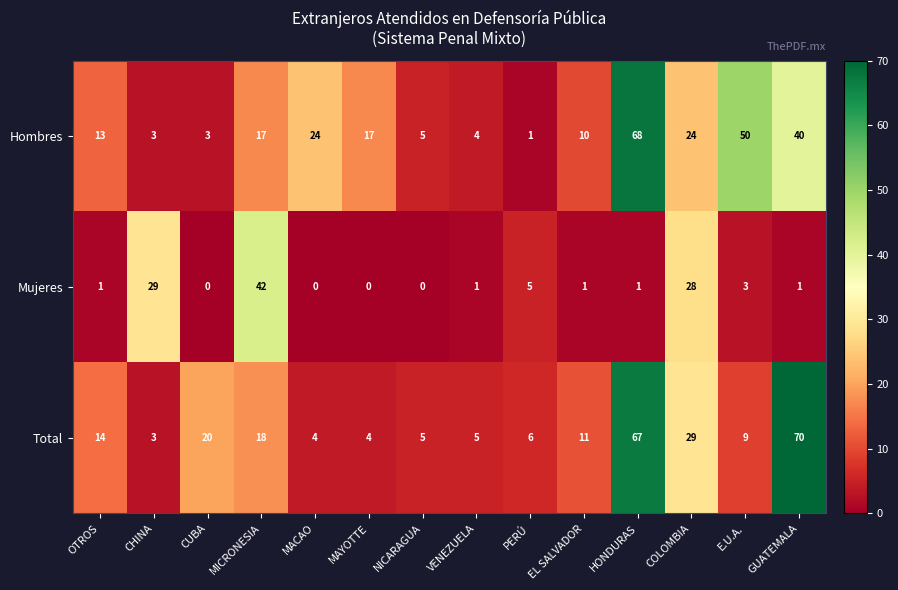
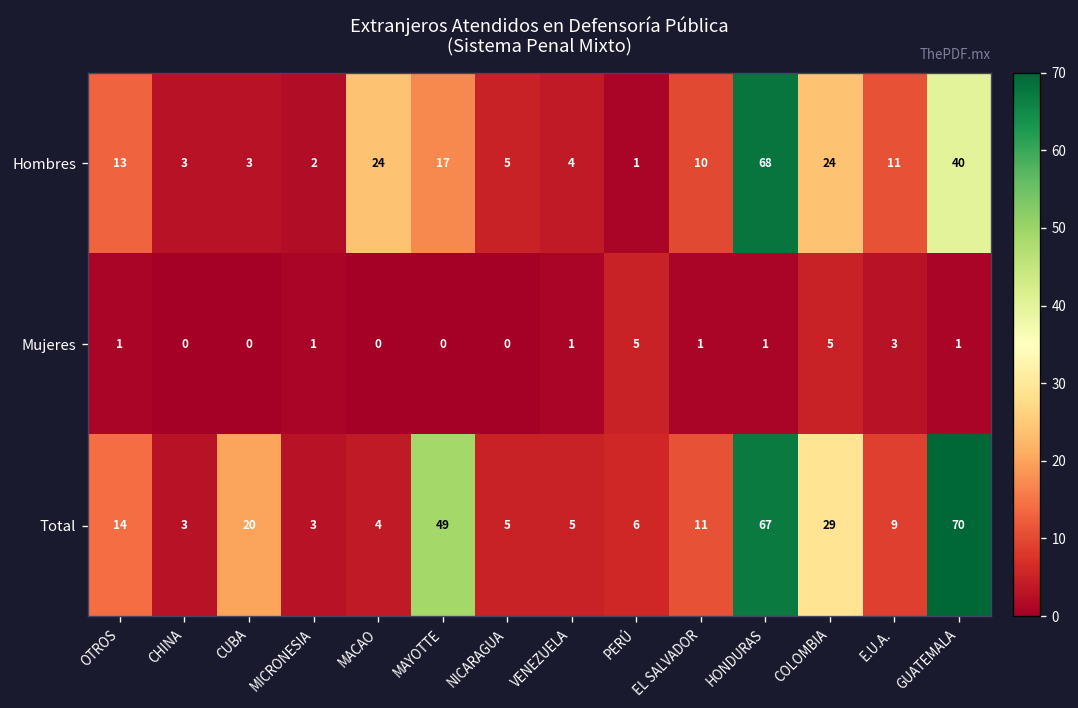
Hombres, MICRONESIA: 17 -> 2
Hombres, E.U.A.: 50 -> 11
Mujeres, CHINA: 29 -> 0
Mujeres, MICRONESIA: 42 -> 1
Mujeres, COLOMBIA: 28 -> 5
Total, MICRONESIA: 18 -> 3
Total, MAYOTTE: 4 -> 49
